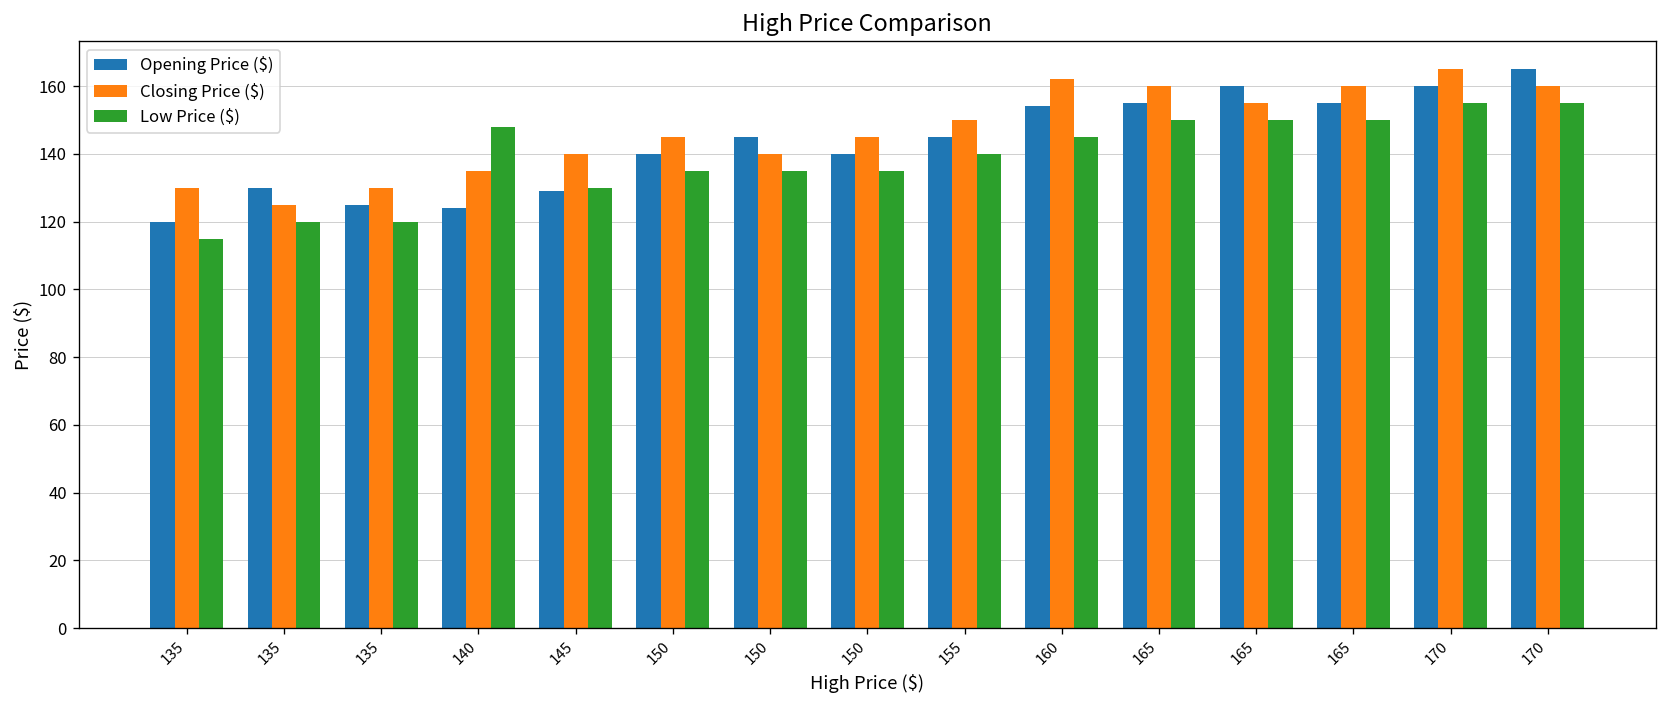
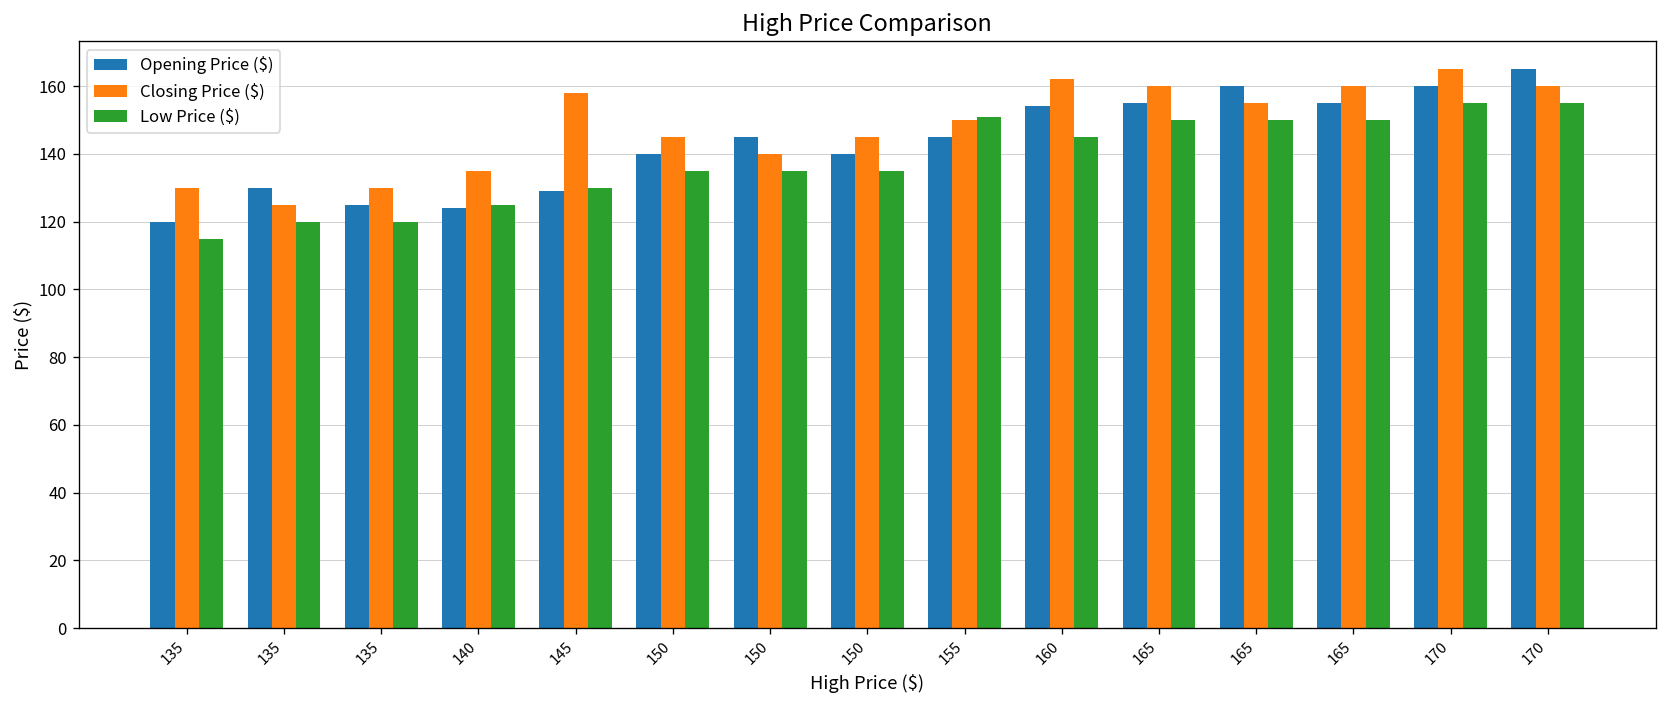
Low Price ($), 140: 148 -> 125
Closing Price ($), 145: 140 -> 158
Low Price ($), 155: 140 -> 151
